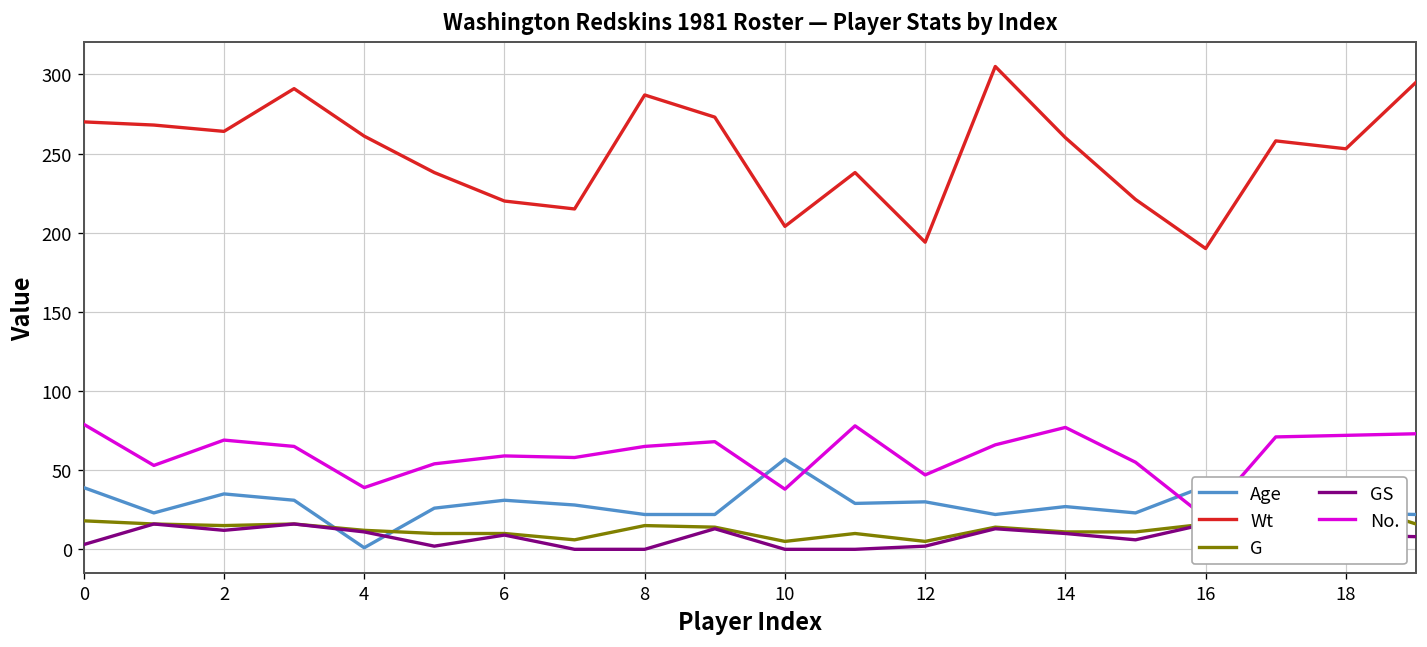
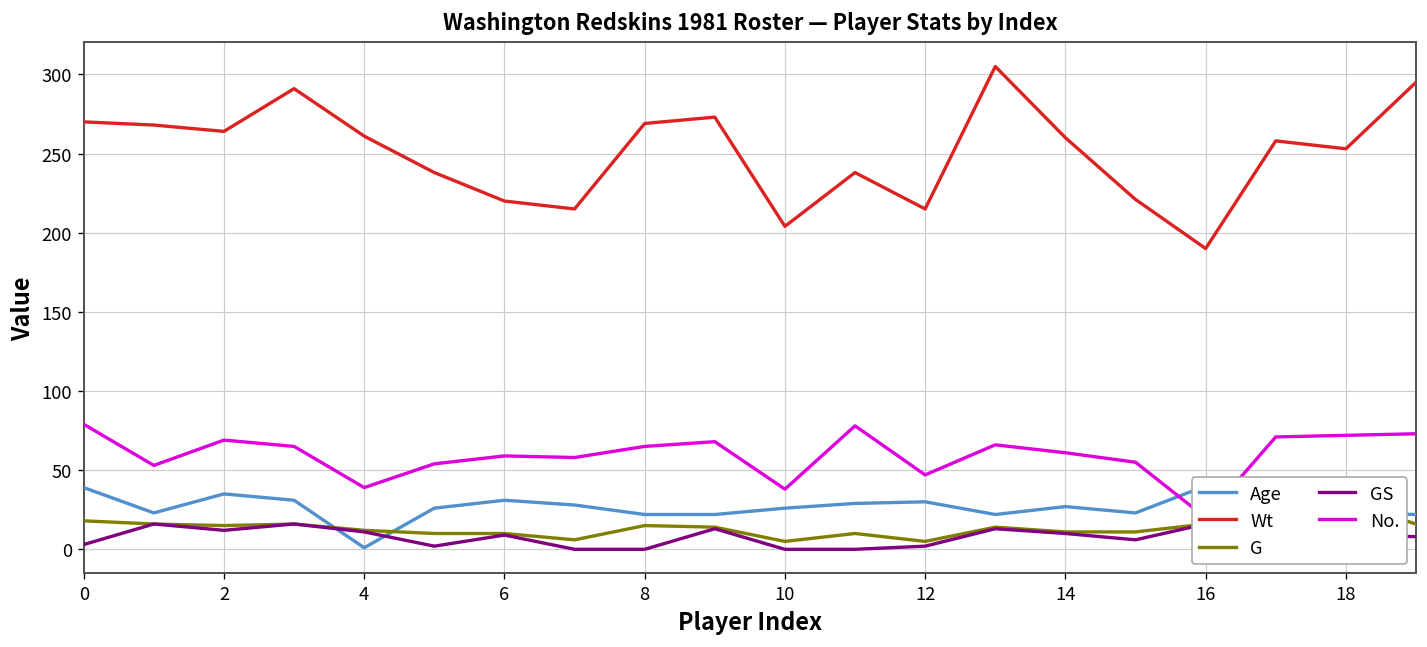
Wt, 8: 287 -> 269
Age, 10: 57 -> 26
Wt, 12: 194 -> 215
No., 14: 77 -> 61
